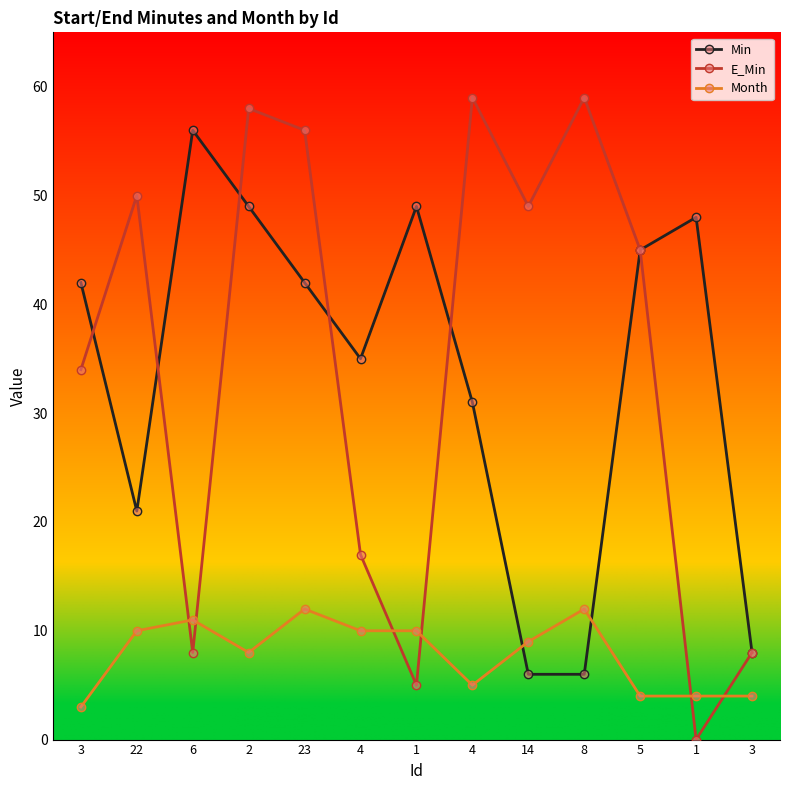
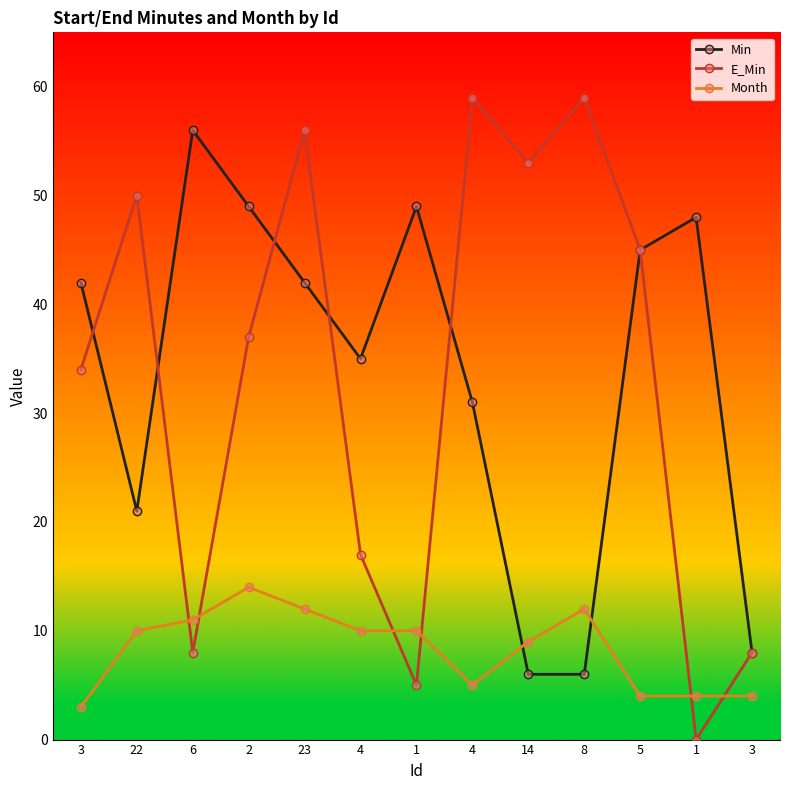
E_Min, 2: 58 -> 37
Month, 2: 8 -> 14
E_Min, 14: 49 -> 53
